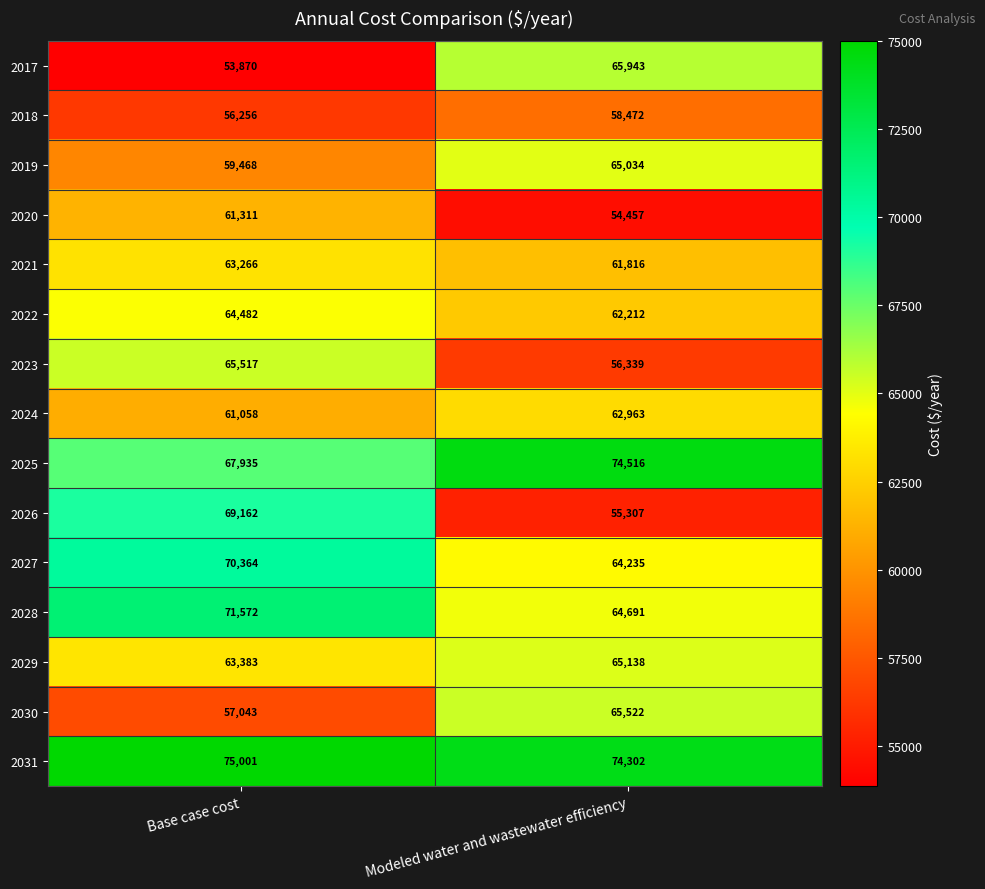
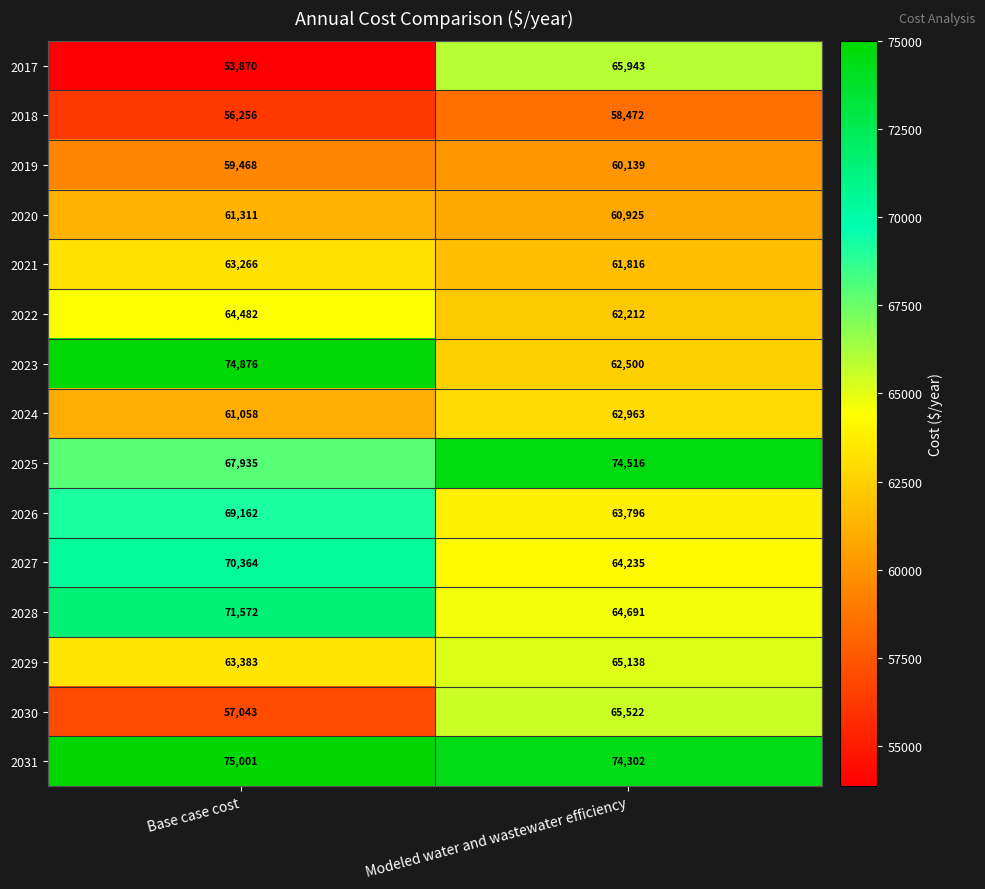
2019, Modeled water and wastewater efficiency: 65,034 -> 60,139
2020, Modeled water and wastewater efficiency: 54,457 -> 60,925
2023, Base case cost: 65,517 -> 74,876
2023, Modeled water and wastewater efficiency: 56,339 -> 62,500
2026, Modeled water and wastewater efficiency: 55,307 -> 63,796
